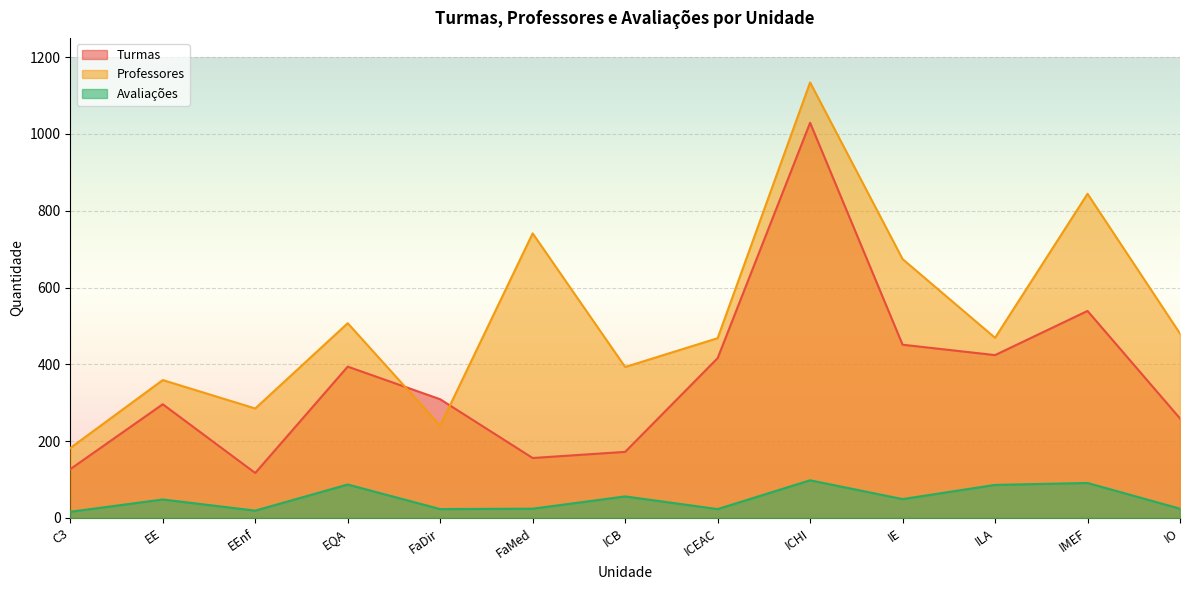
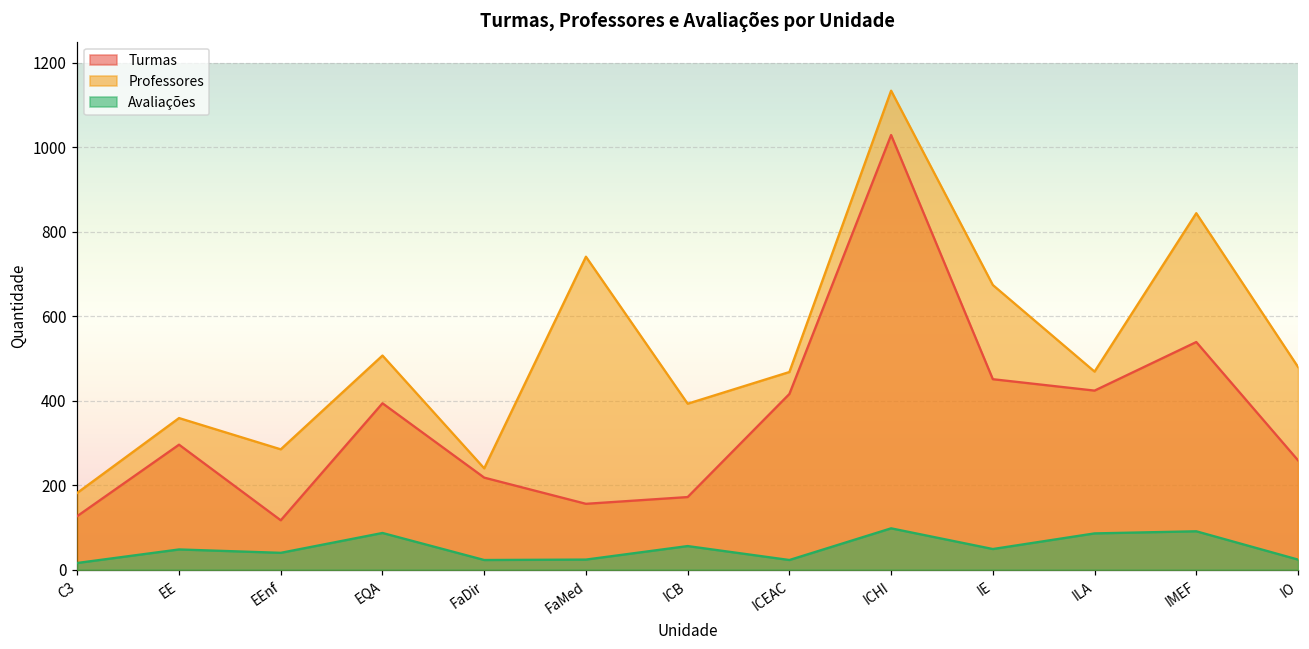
Avaliações, EEnf: 20 -> 40
Turmas, FaDir: 310 -> 220
